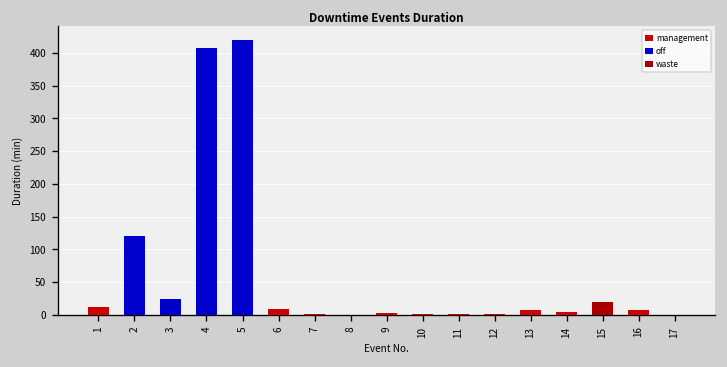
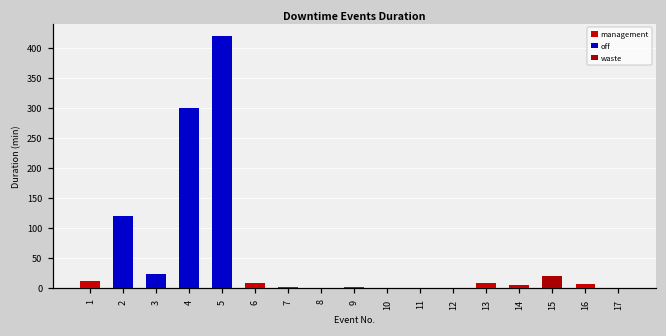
off, 4: 410 -> 300
